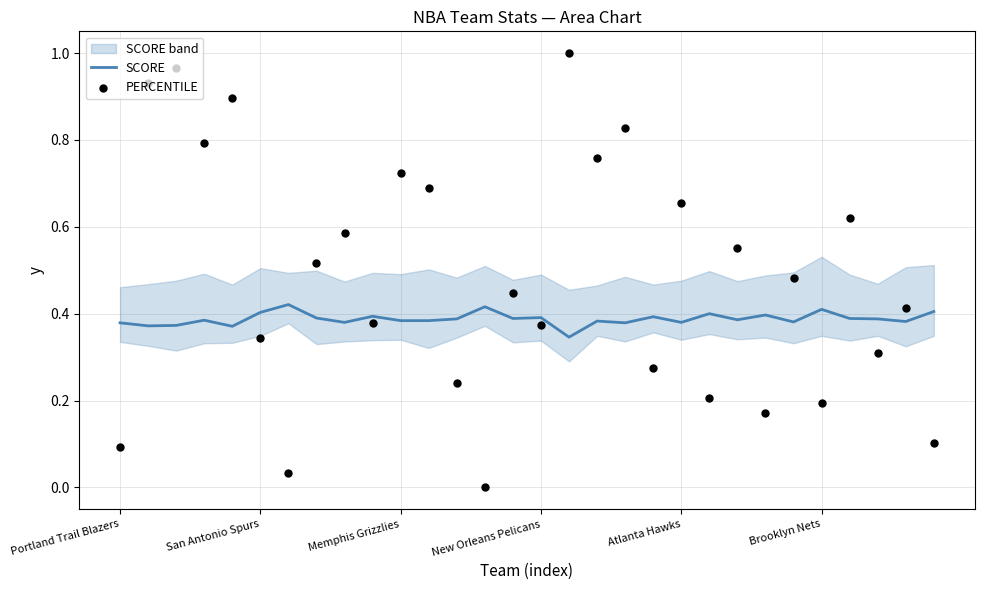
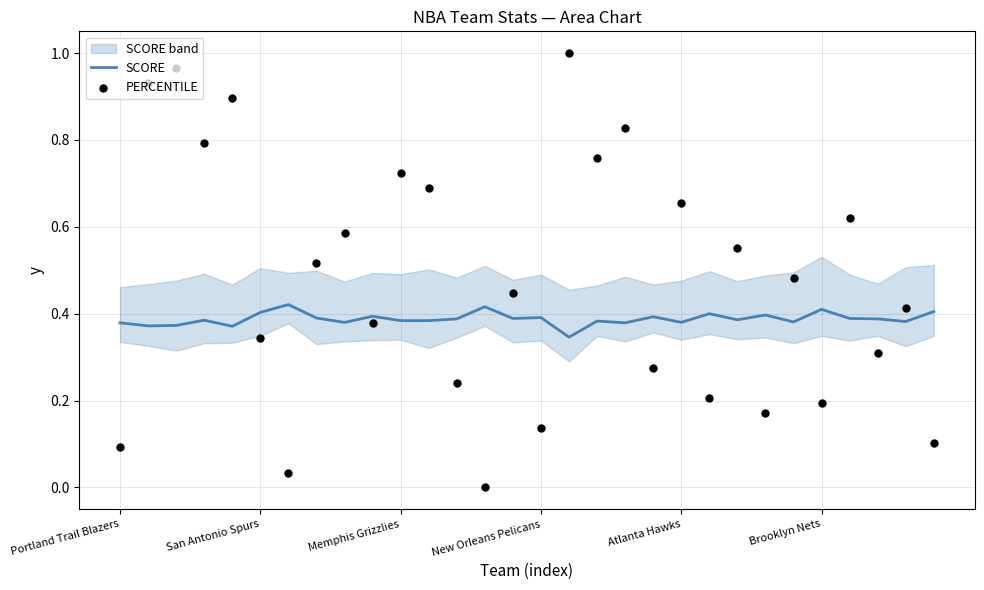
PERCENTILE, New Orleans Pelicans: 0.37 -> 0.14
